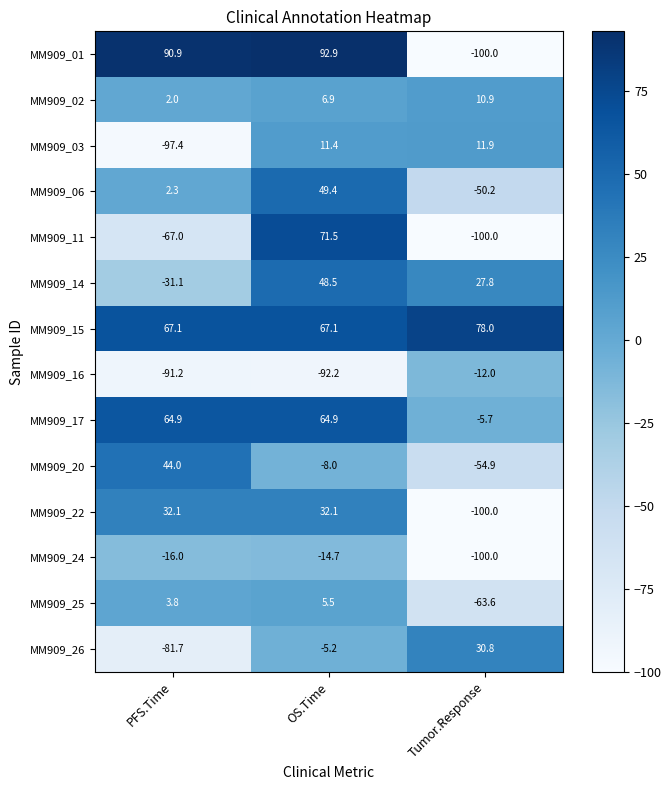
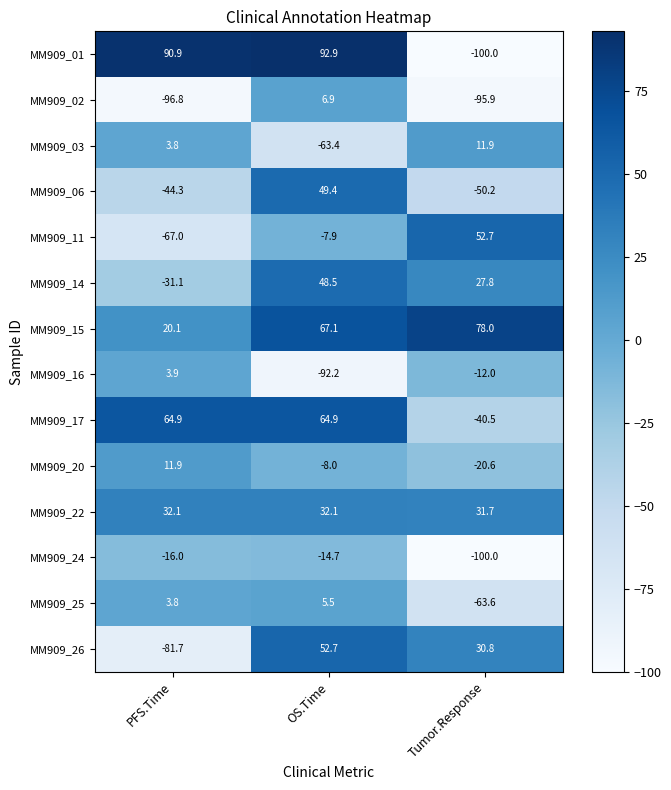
MM909_02, PFS.Time: 2.0 -> -96.8
MM909_02, Tumor.Response: 10.9 -> -95.9
MM909_03, PFS.Time: -97.4 -> 3.8
MM909_03, OS.Time: 11.4 -> -63.4
MM909_06, PFS.Time: 2.3 -> -44.3
MM909_11, OS.Time: 71.5 -> -7.9
MM909_11, Tumor.Response: -100.0 -> 52.7
MM909_15, PFS.Time: 67.1 -> 20.1
MM909_16, PFS.Time: -91.2 -> 3.9
MM909_17, Tumor.Response: -5.7 -> -40.5
MM909_20, PFS.Time: 44.0 -> 11.9
MM909_20, Tumor.Response: -54.9 -> -20.6
MM909_22, Tumor.Response: -100.0 -> 31.7
MM909_26, OS.Time: -5.2 -> 52.7
